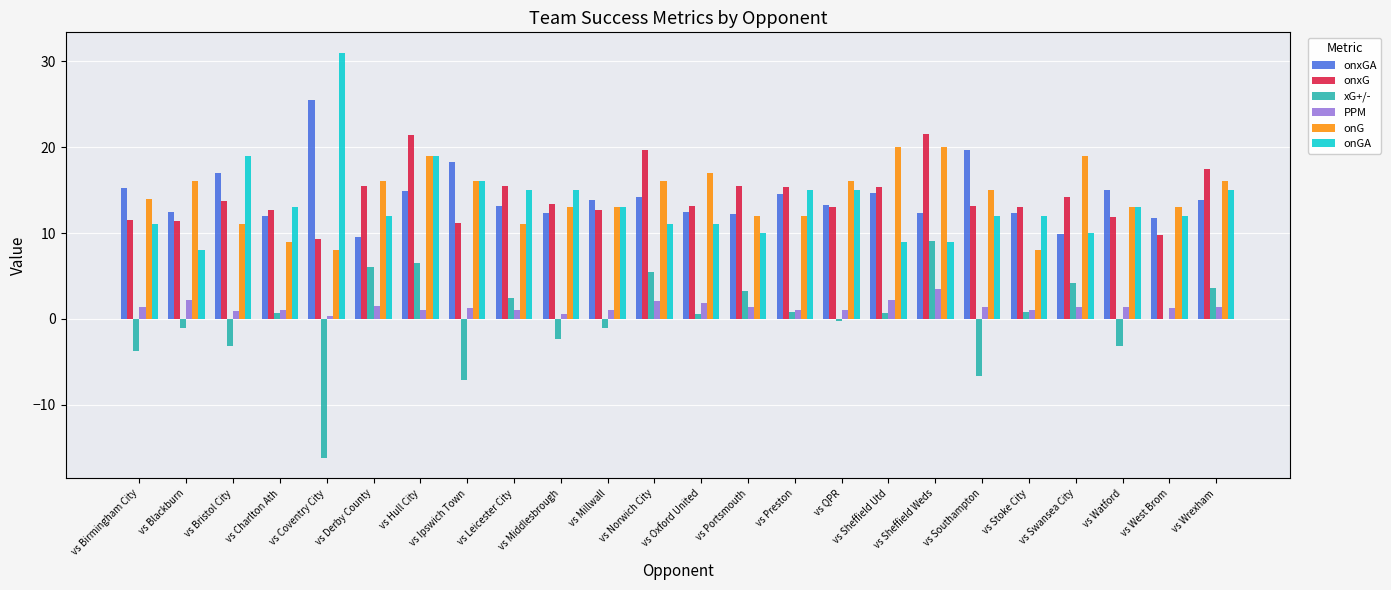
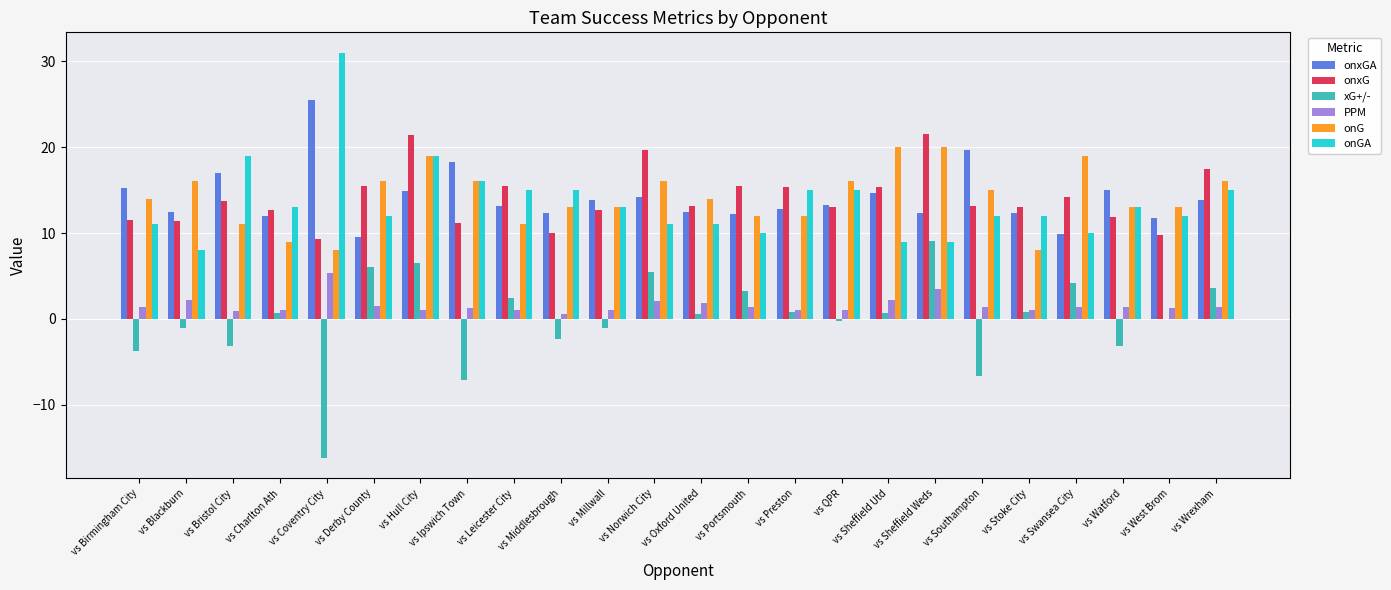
PPM, vs Coventry City: 0 -> 5
onxG, vs Middlesbrough: 13 -> 10
onG, vs Oxford United: 17 -> 14
onxGA, vs Preston: 15 -> 13
